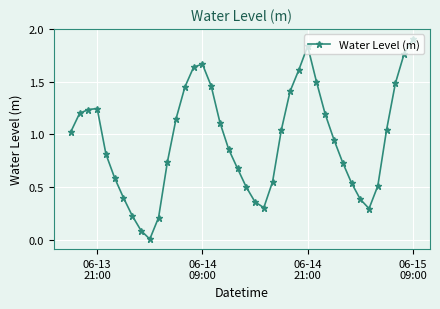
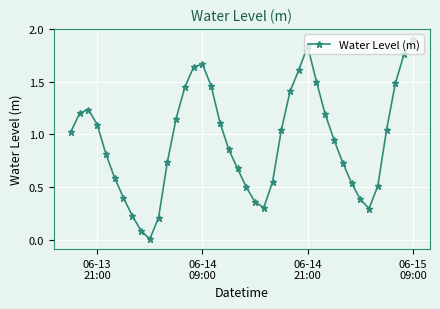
06-13 21:00: 1.25 -> 1.09
